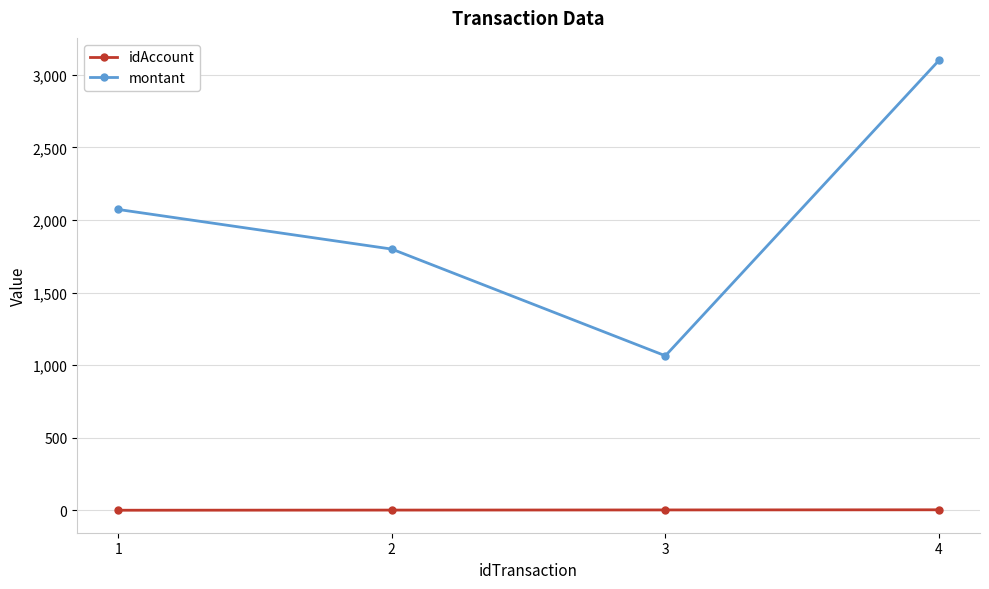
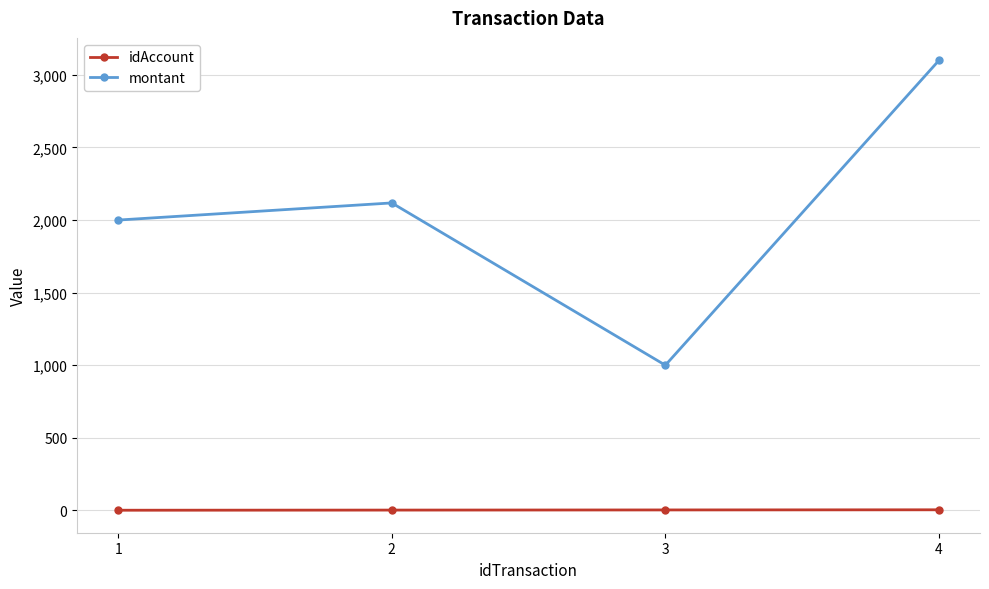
montant, 1: 2,070 -> 2,000
montant, 2: 1,800 -> 2,120
montant, 3: 1,070 -> 1,000
